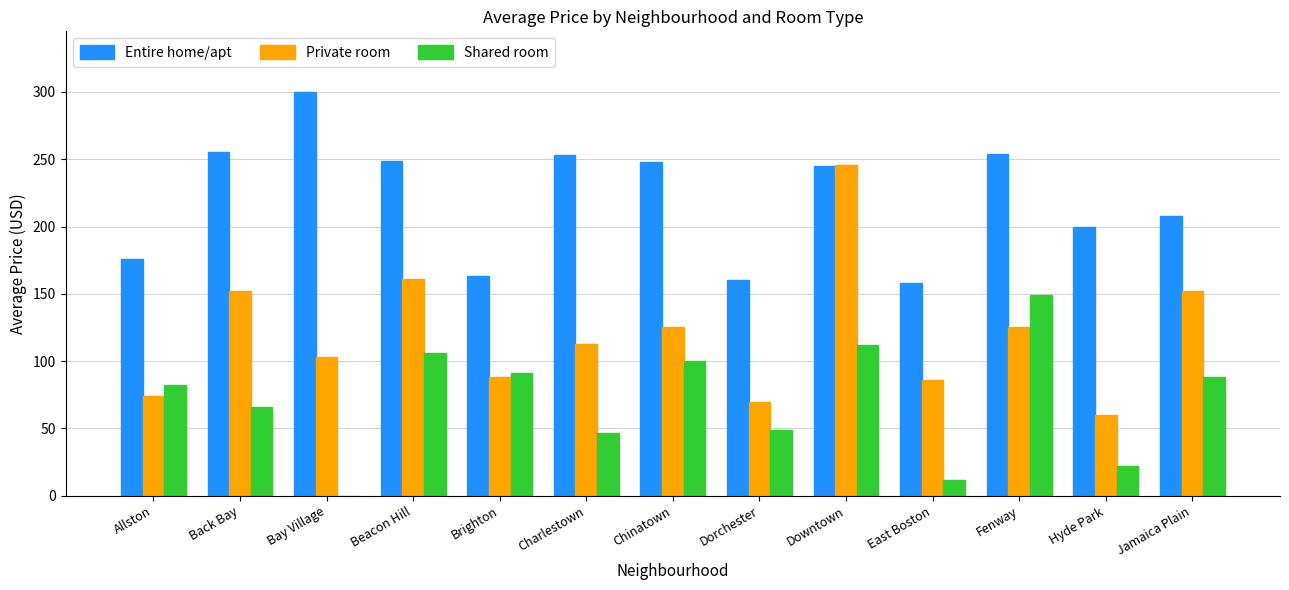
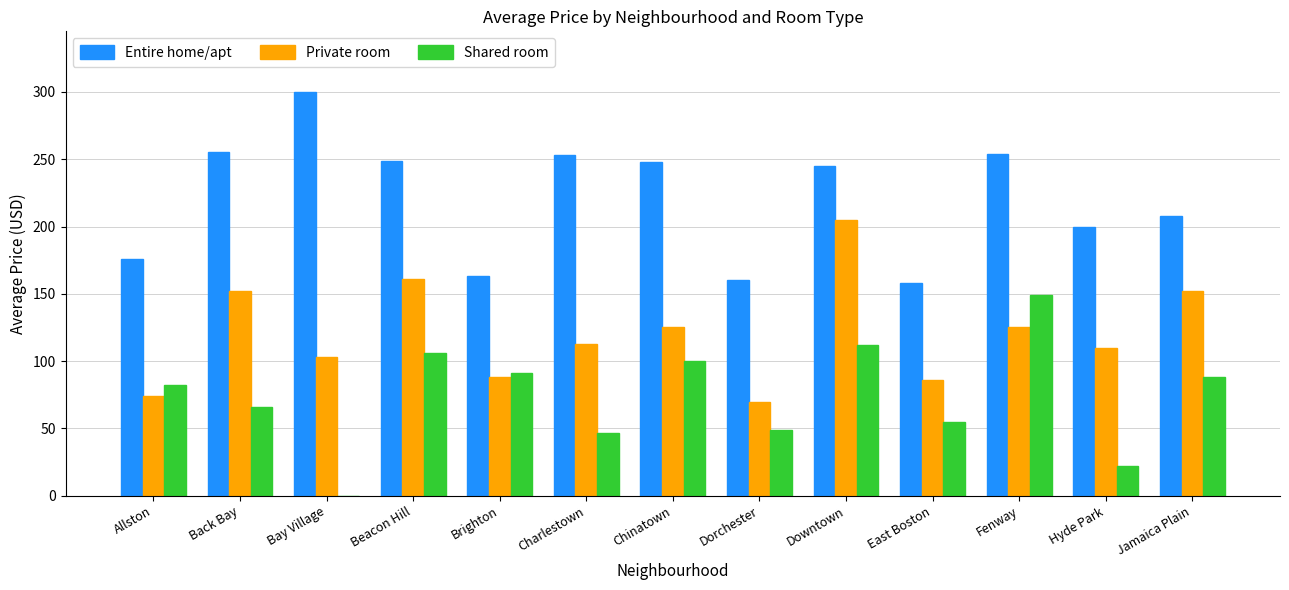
Private room, Downtown: 246 -> 205
Shared room, East Boston: 12 -> 55
Private room, Hyde Park: 60 -> 110
